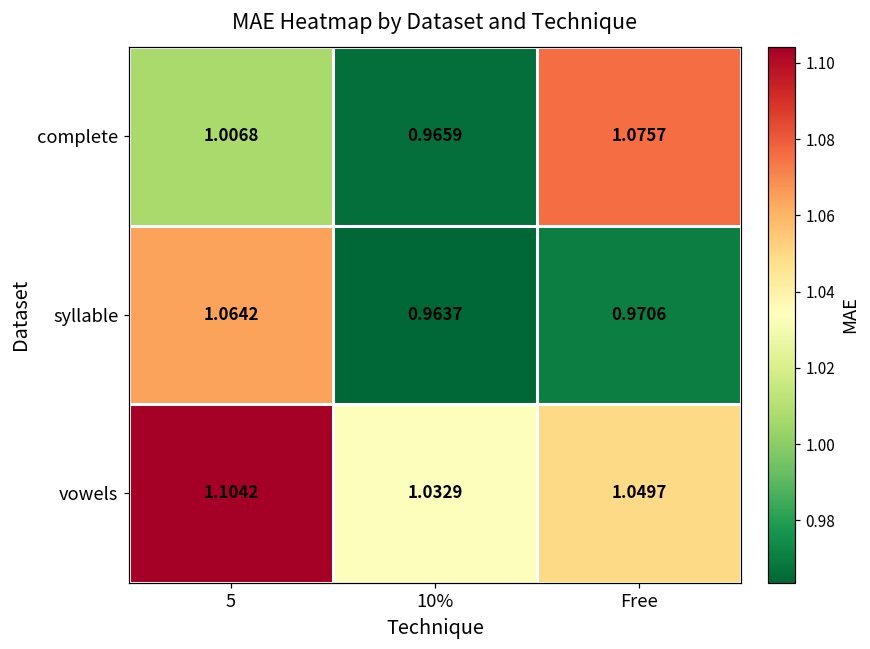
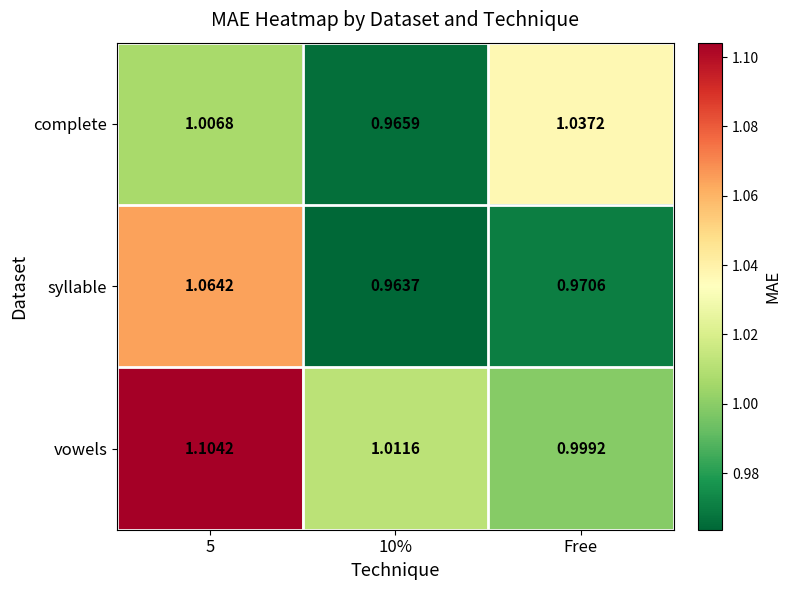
complete, Free: 1.0757 -> 1.0372
vowels, 10%: 1.0329 -> 1.0116
vowels, Free: 1.0497 -> 0.9992
